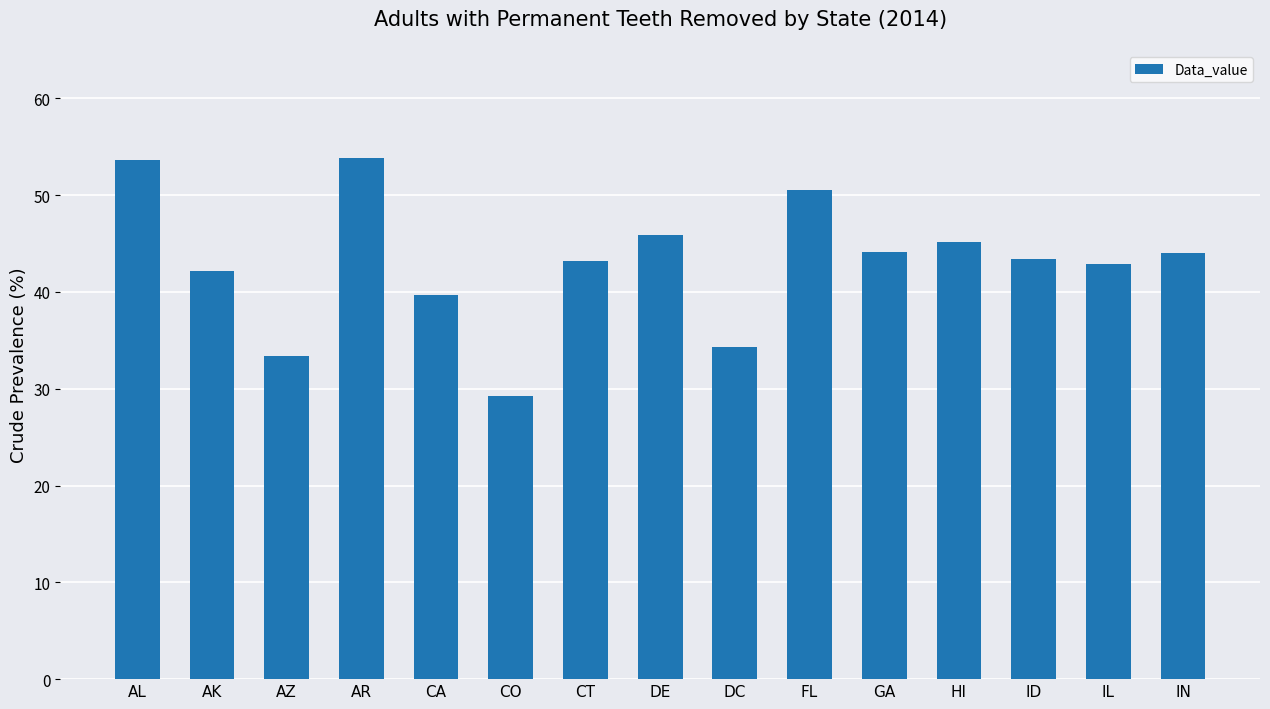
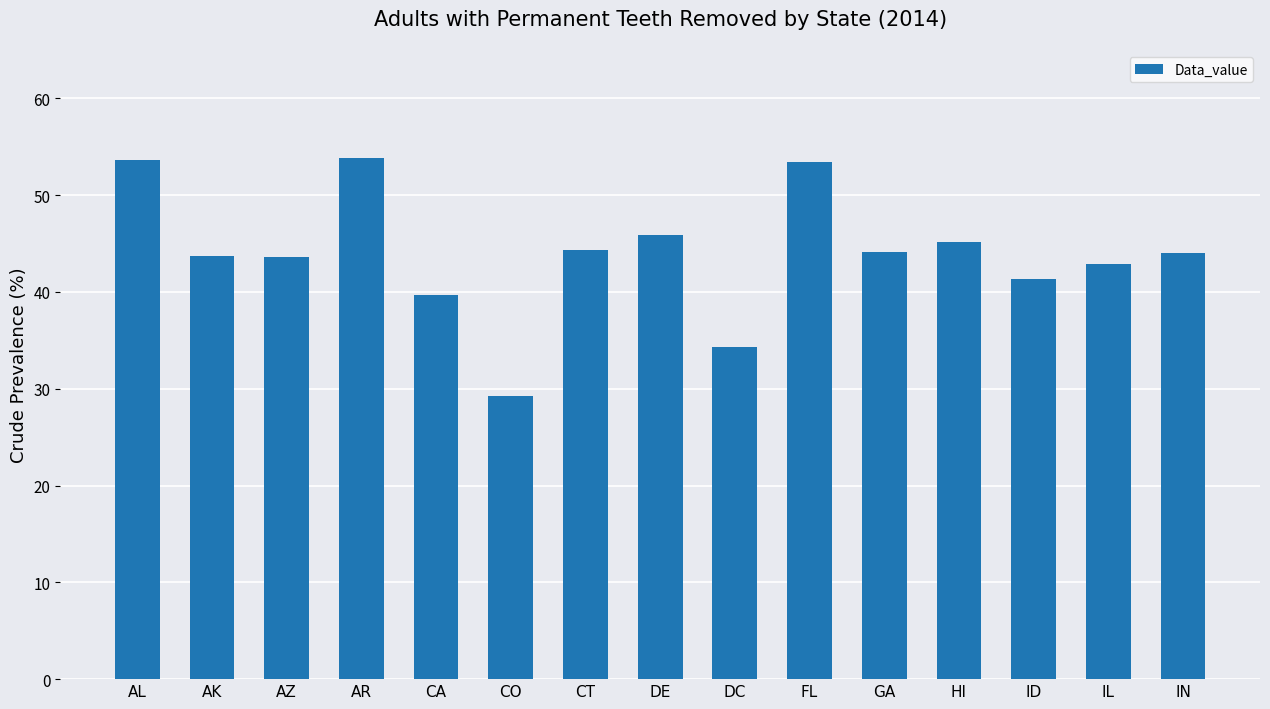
AK: 42 -> 44
AZ: 33 -> 44
CT: 43 -> 44
FL: 51 -> 53
ID: 43 -> 41
